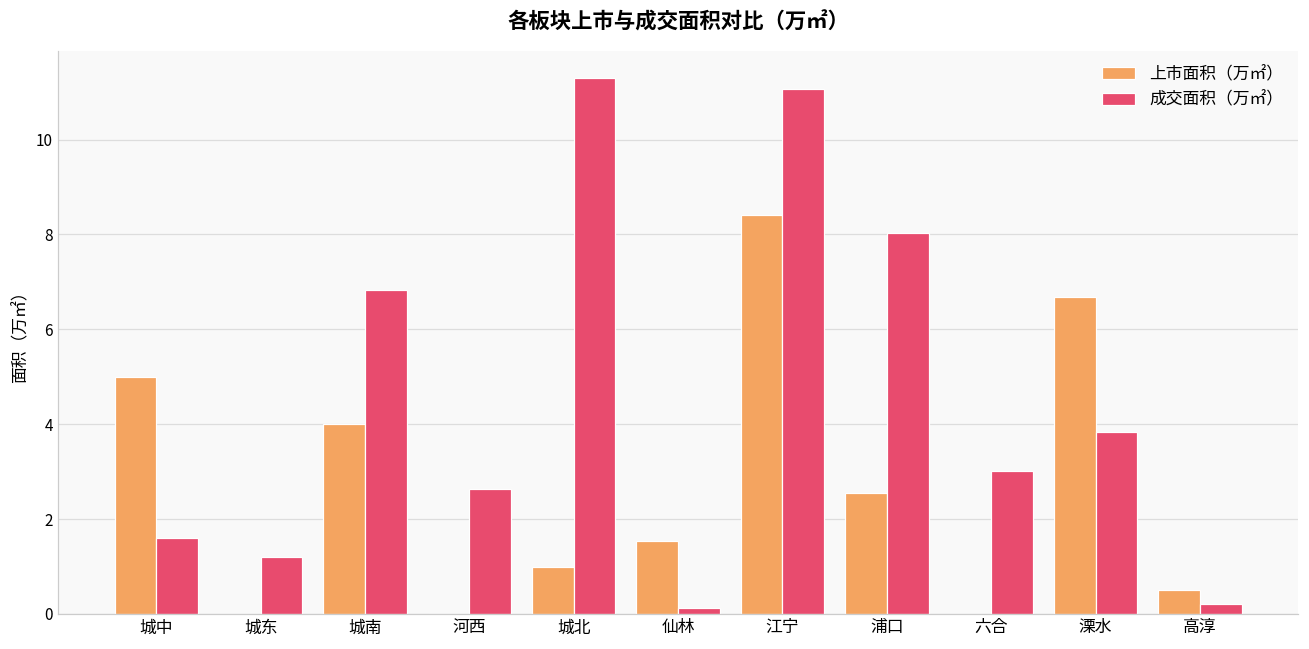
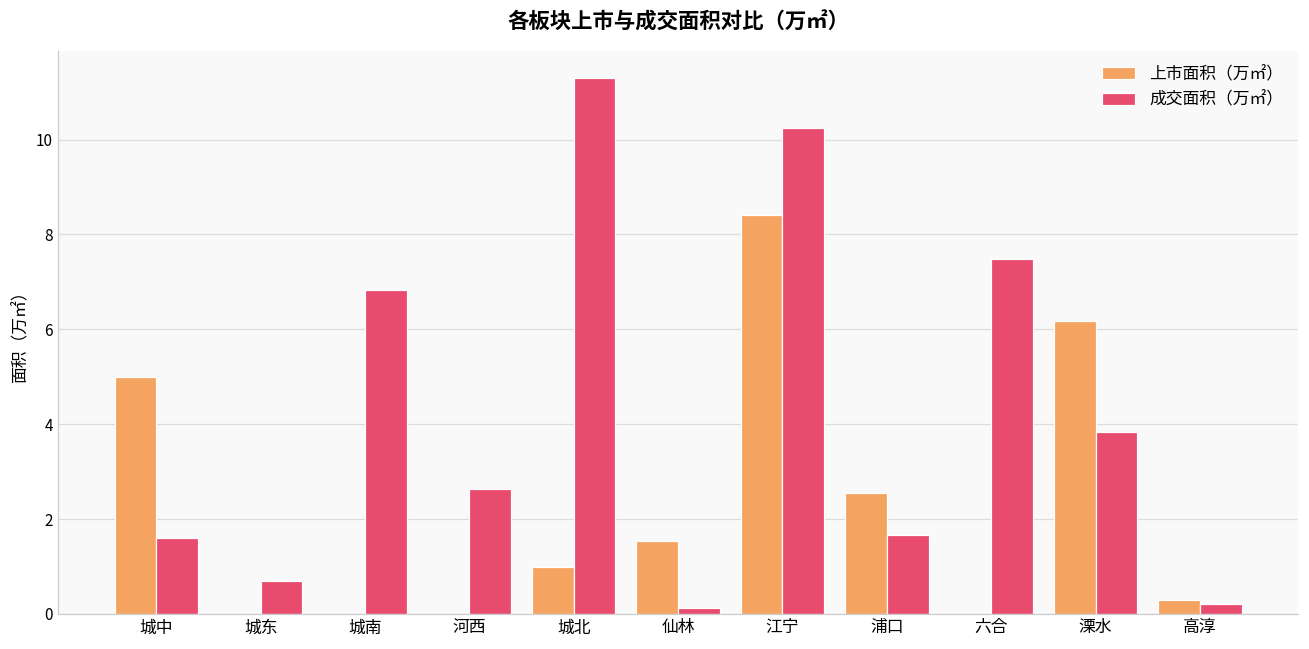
成交面积（万㎡）, 城东: 1.2 -> 0.7
上市面积（万㎡）, 城南: 4 -> 0
成交面积（万㎡）, 江宁: 11.1 -> 10.2
成交面积（万㎡）, 浦口: 8.0 -> 1.7
成交面积（万㎡）, 六合: 3.0 -> 7.5
上市面积（万㎡）, 溧水: 6.7 -> 6.2
上市面积（万㎡）, 高淳: 0.5 -> 0.3
